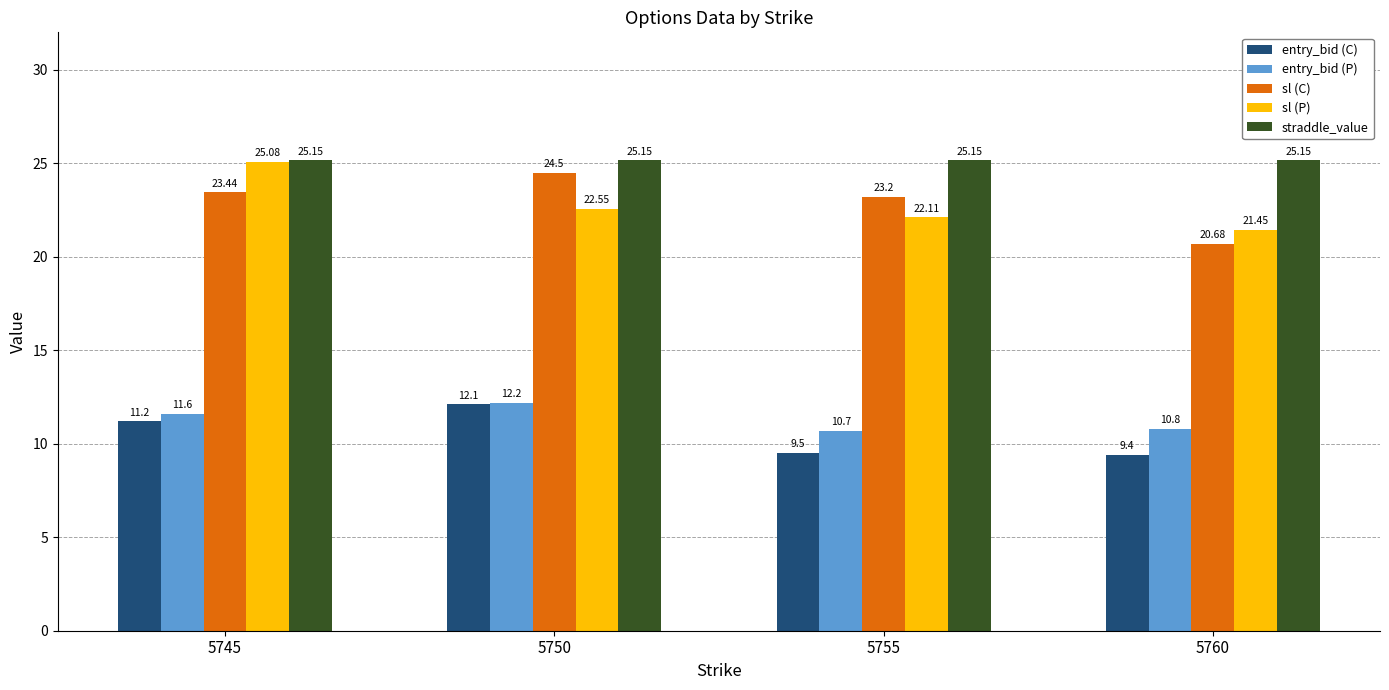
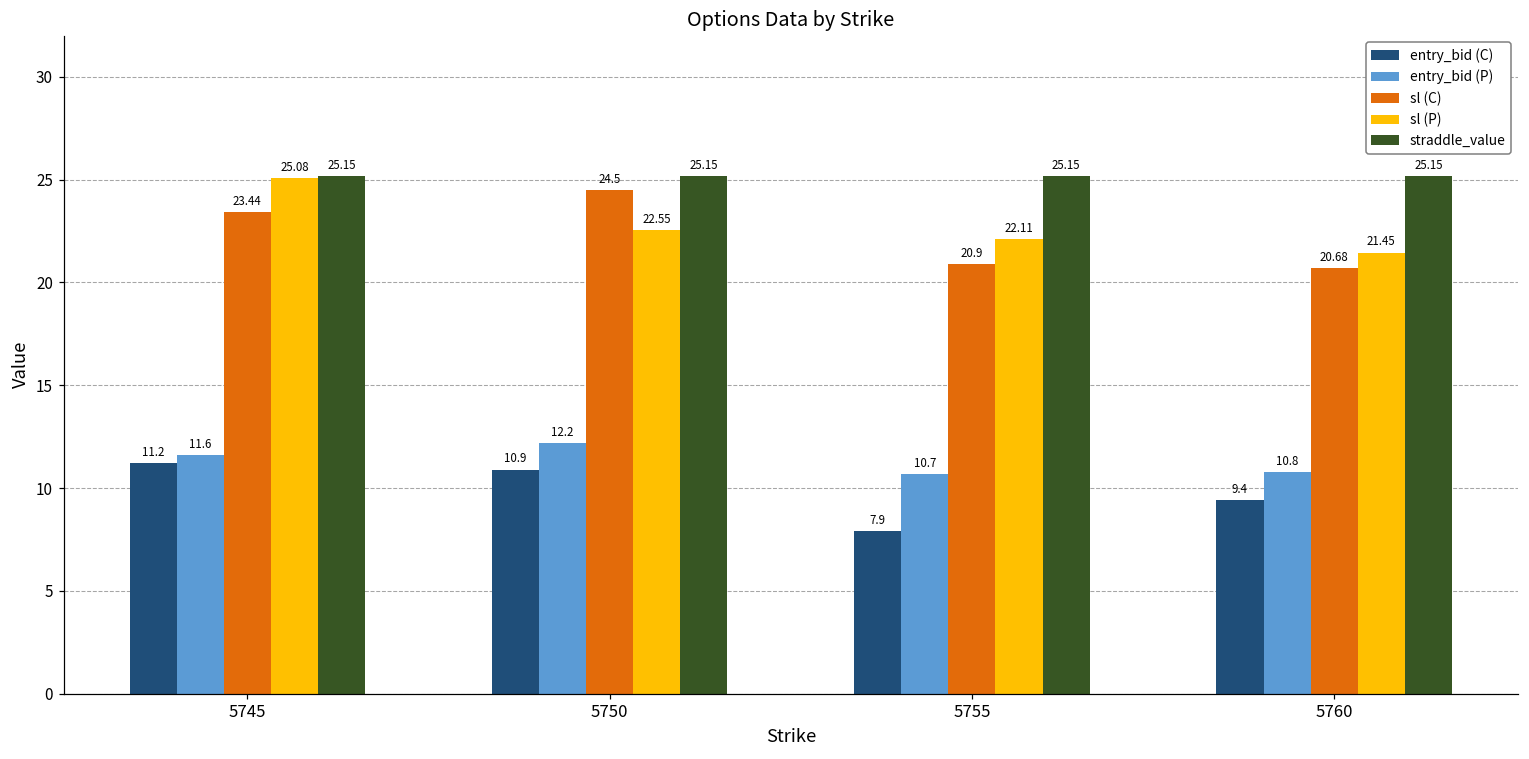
entry_bid (C), 5750: 12.1 -> 10.9
entry_bid (C), 5755: 9.5 -> 7.9
sl (C), 5755: 23.2 -> 20.9
